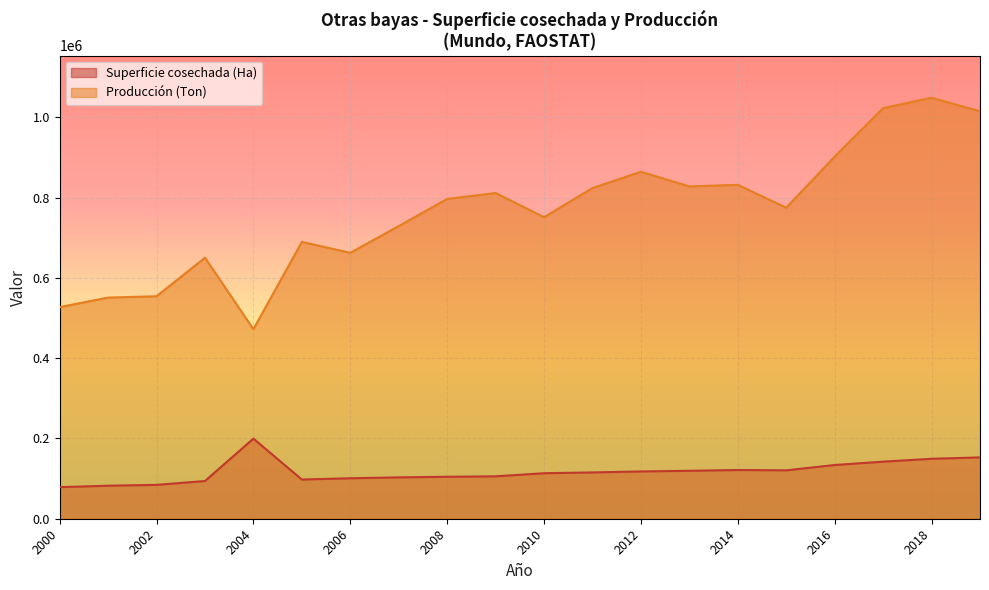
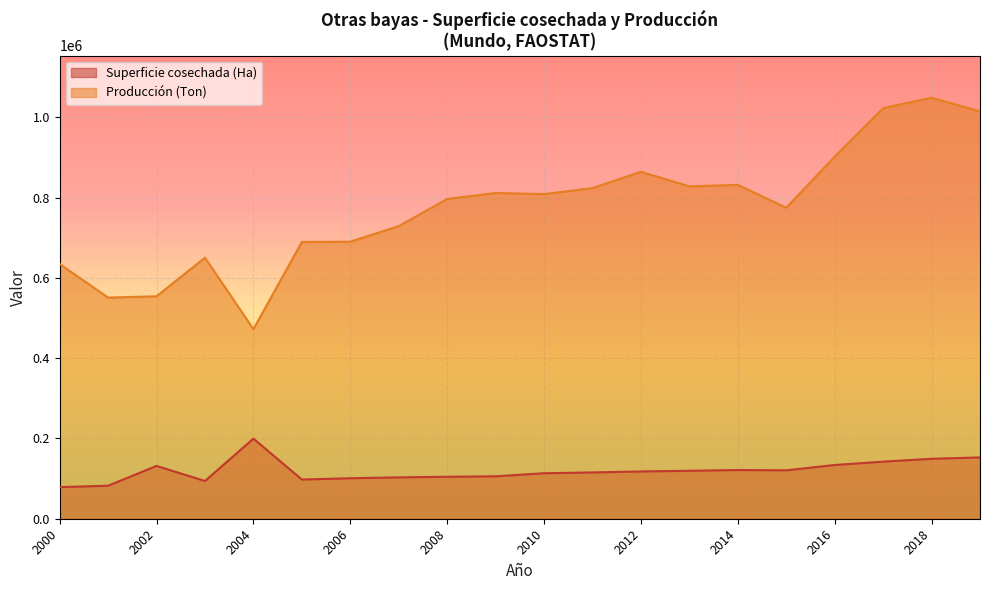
Producción (Ton), 2000: 530000 -> 630000
Superficie cosechada (Ha), 2002: 80000 -> 130000
Producción (Ton), 2006: 660000 -> 690000
Producción (Ton), 2010: 750000 -> 810000
